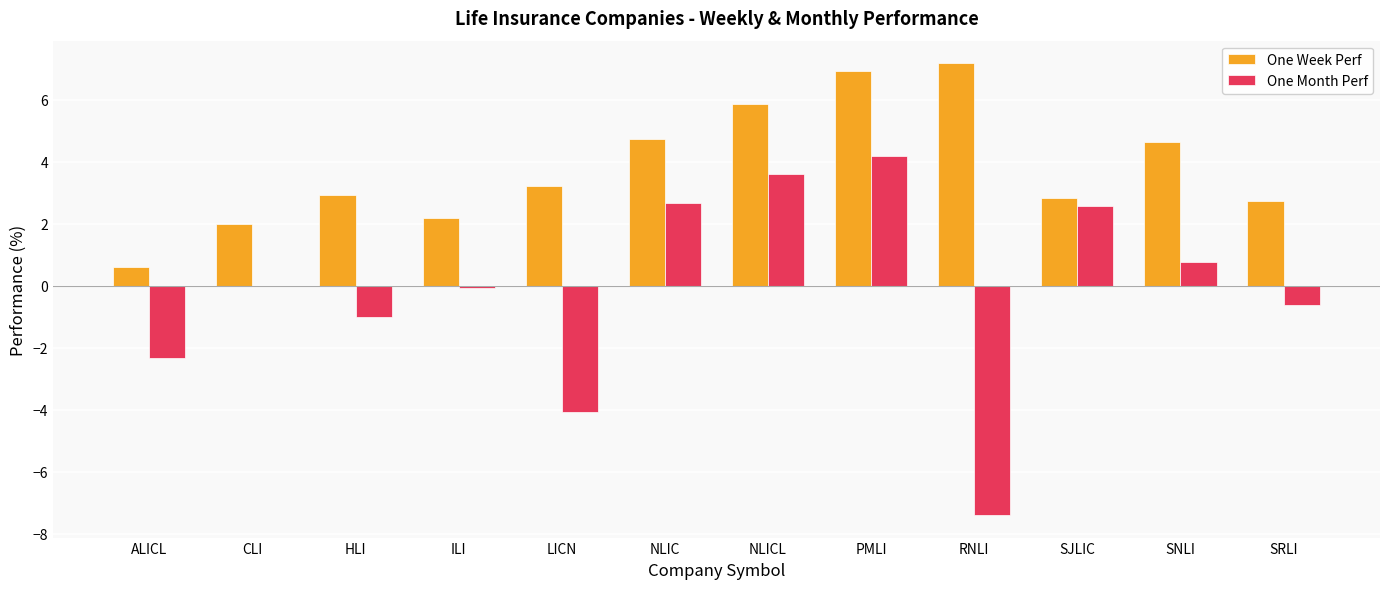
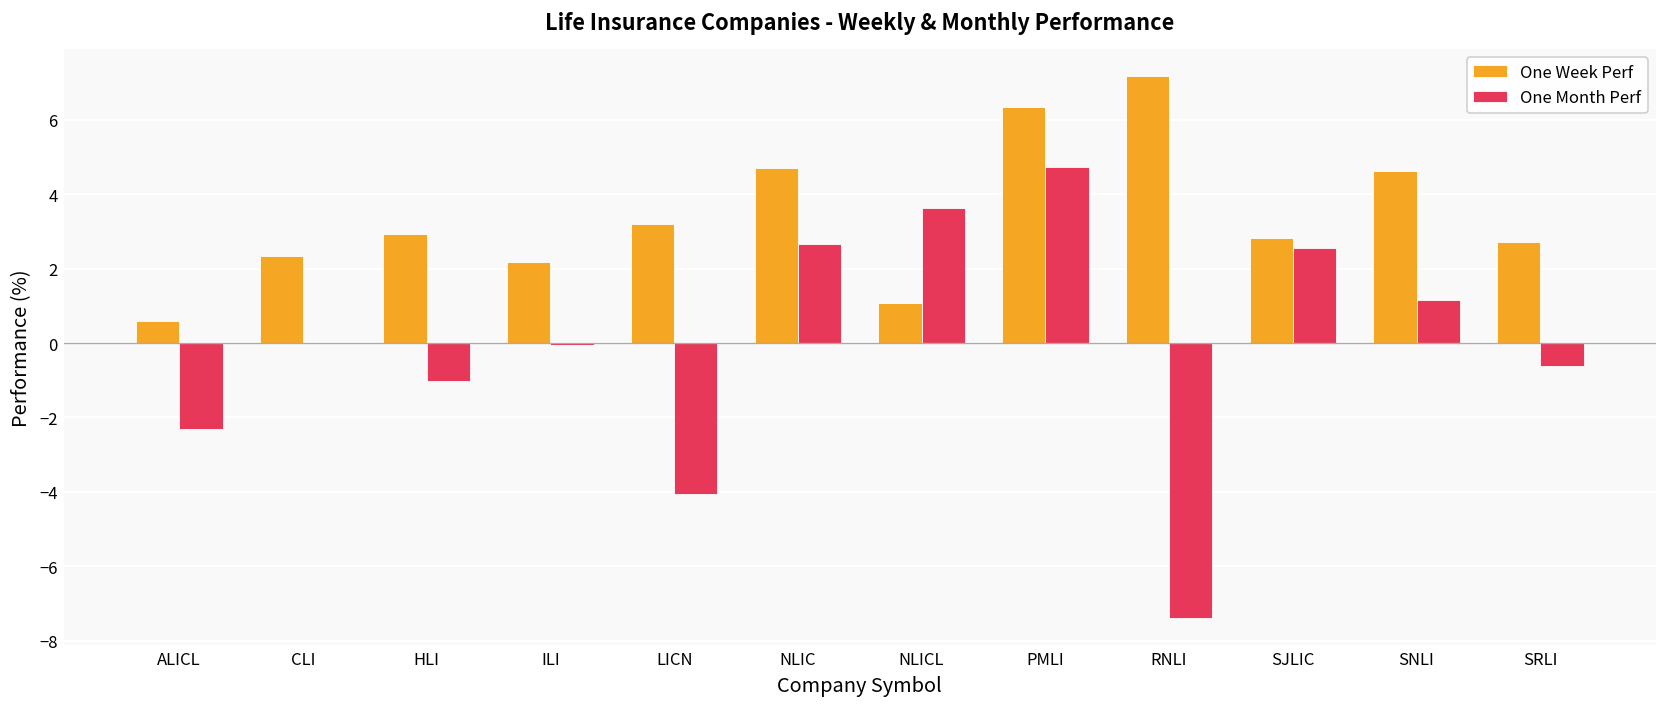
One Week Perf, CLI: 2.0 -> 2.3
One Week Perf, NLICL: 5.9 -> 1.1
One Week Perf, PMLI: 6.9 -> 6.3
One Month Perf, PMLI: 4.2 -> 4.7
One Month Perf, SNLI: 0.8 -> 1.2
